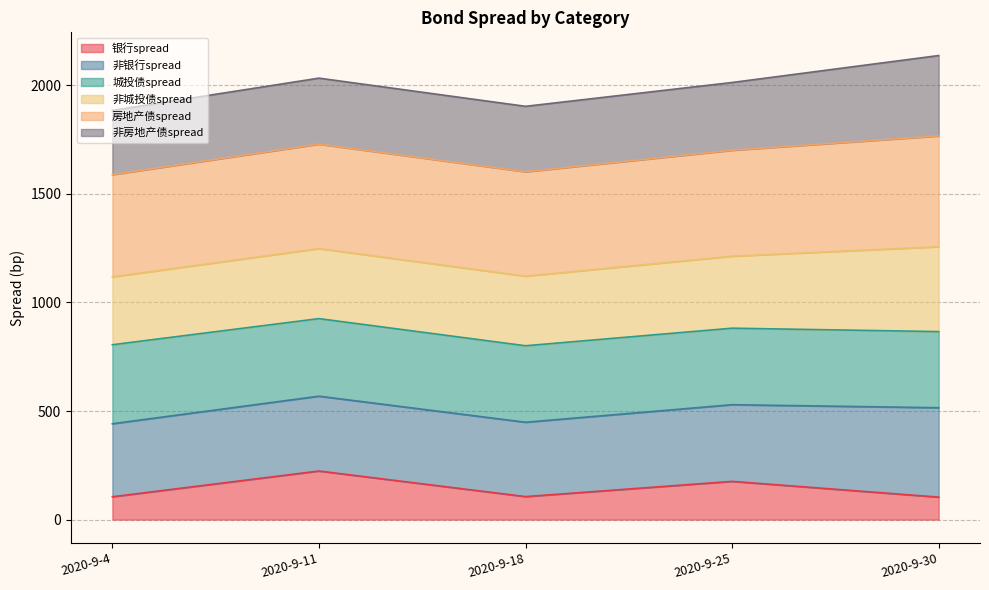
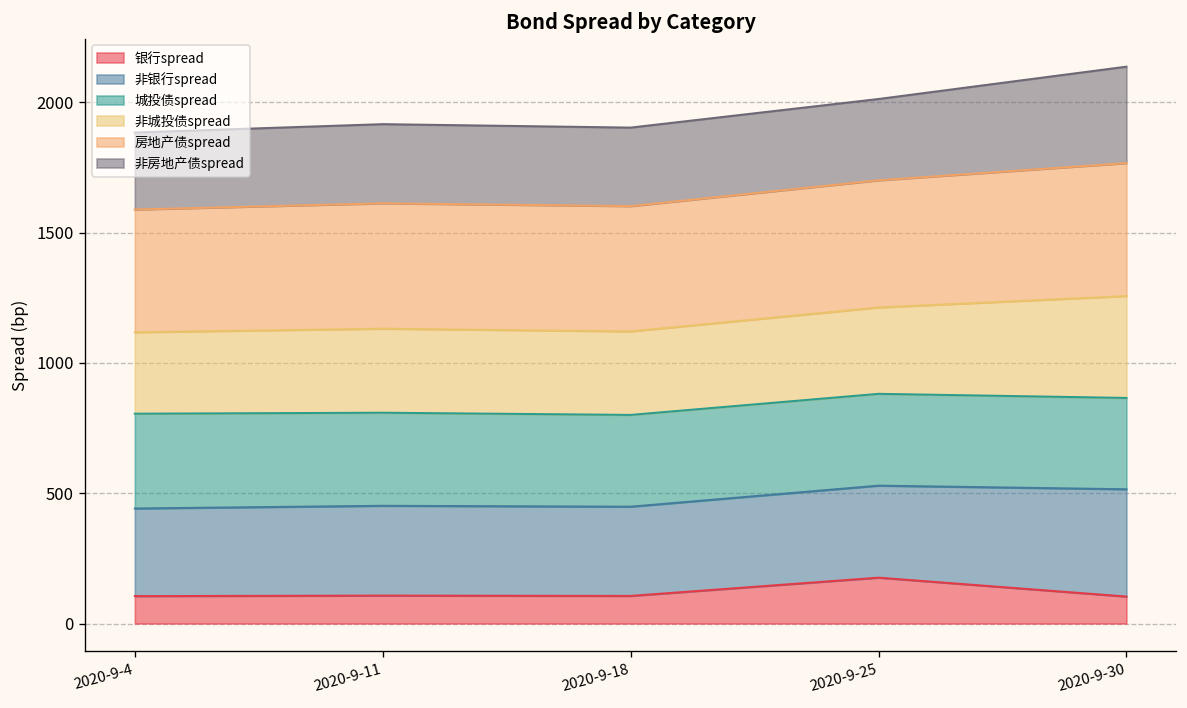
银行spread, 2020-9-11: 220 -> 110
